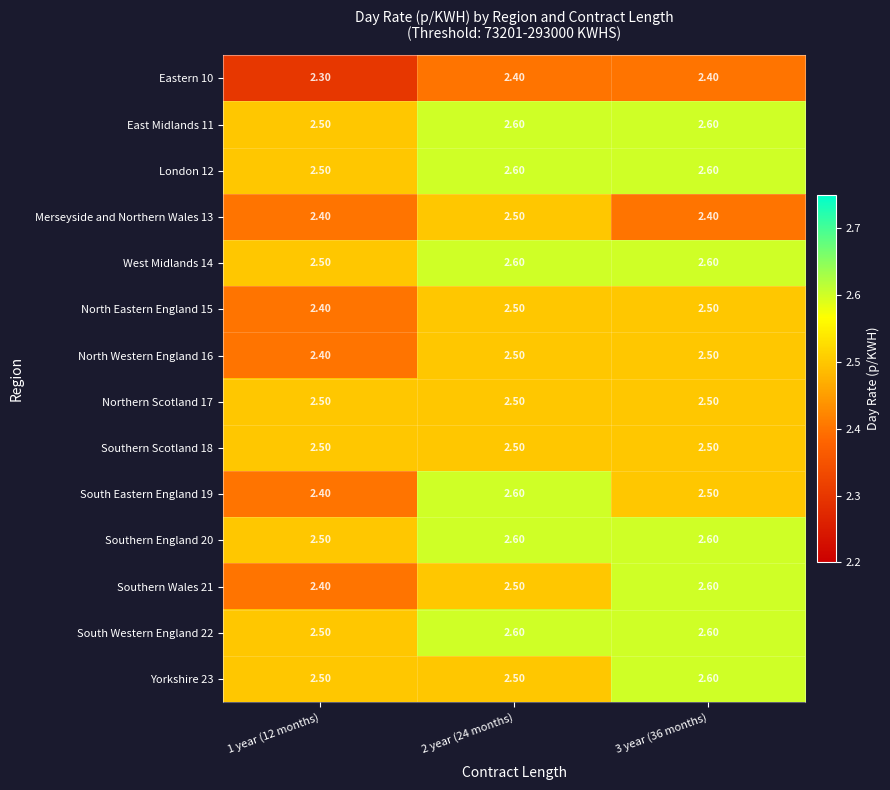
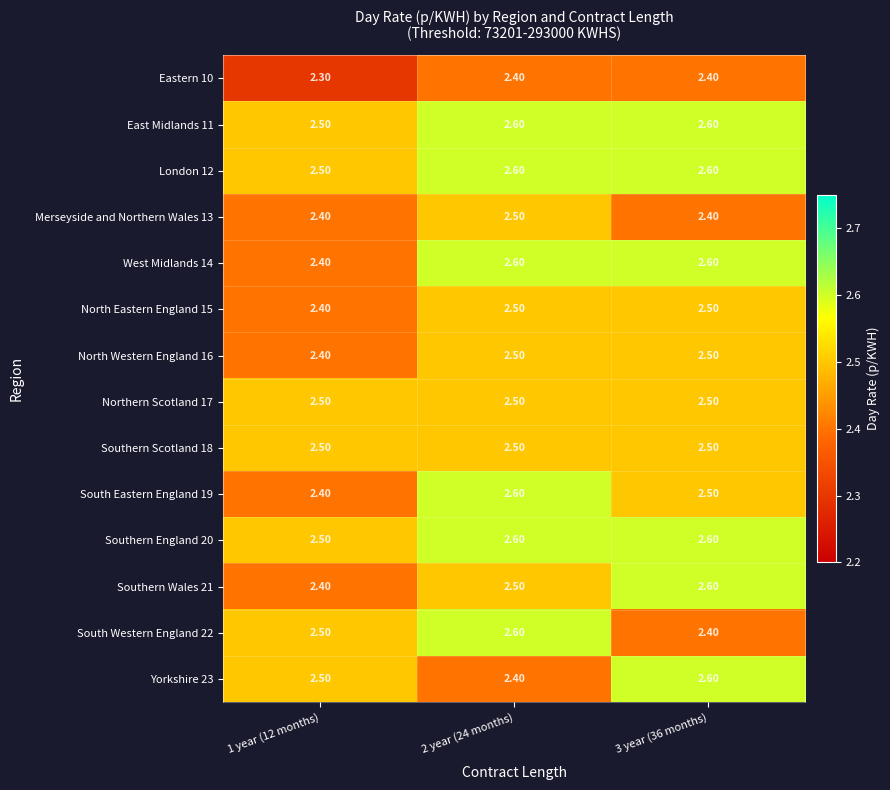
West Midlands 14, 1 year (12 months): 2.50 -> 2.40
South Western England 22, 3 year (36 months): 2.60 -> 2.40
Yorkshire 23, 2 year (24 months): 2.50 -> 2.40
